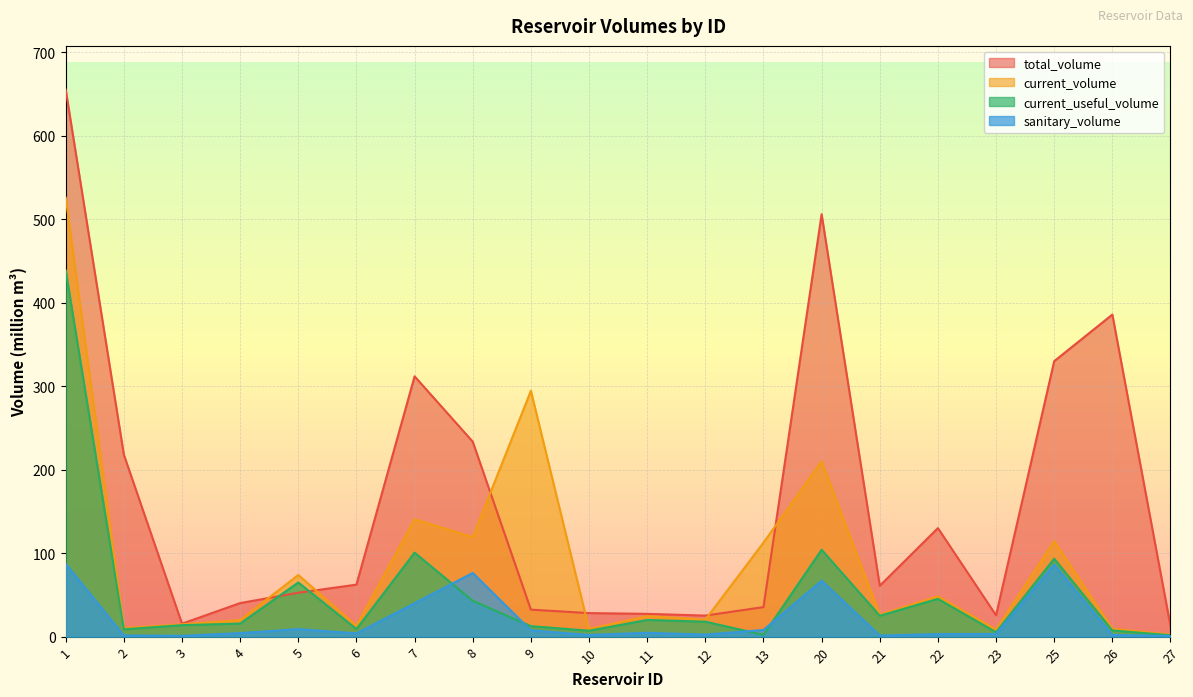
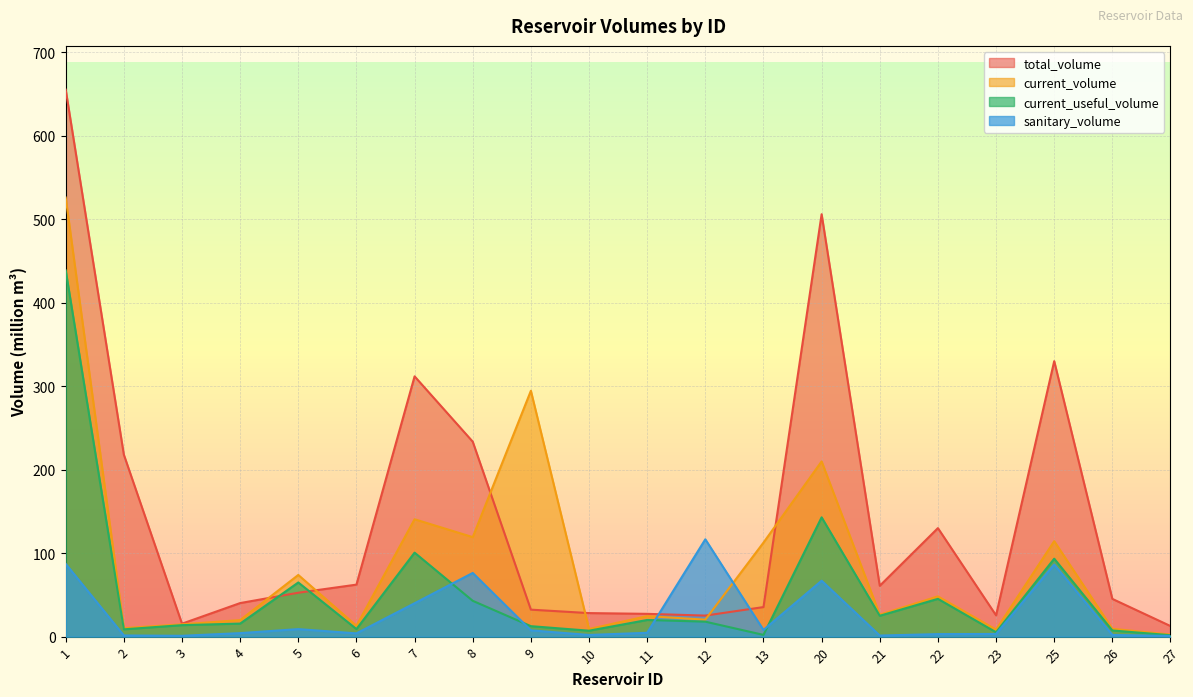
sanitary_volume, 12: 0 -> 120
current_useful_volume, 20: 100 -> 140
total_volume, 26: 390 -> 50
